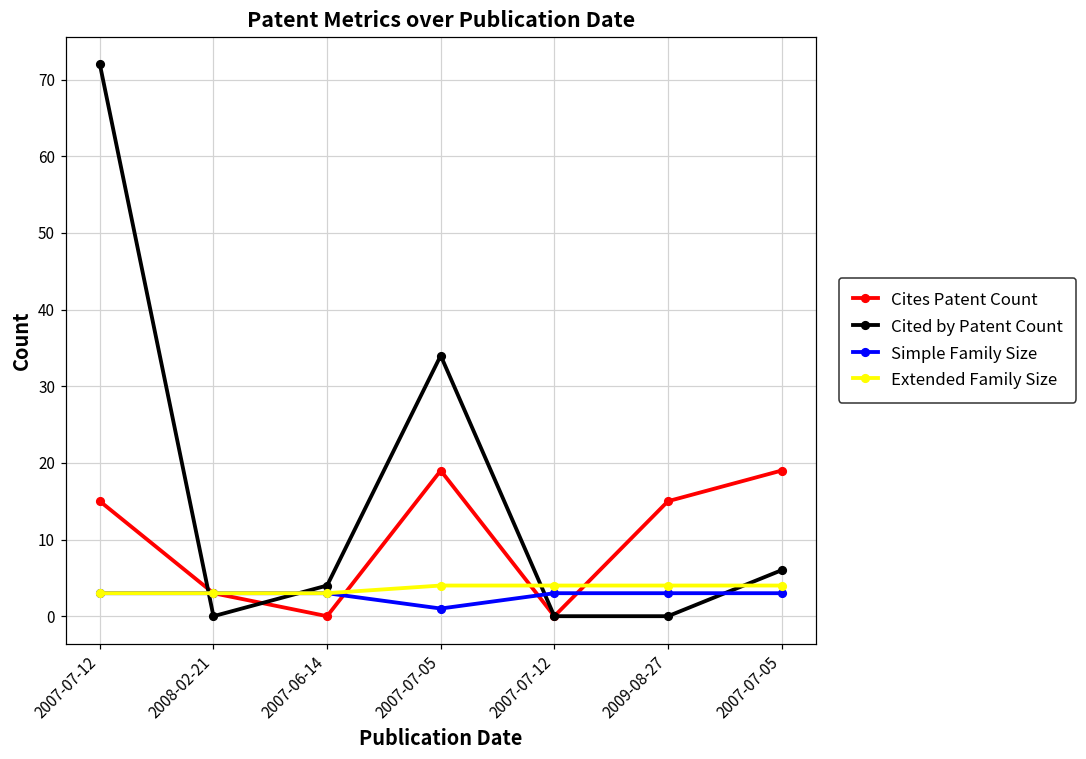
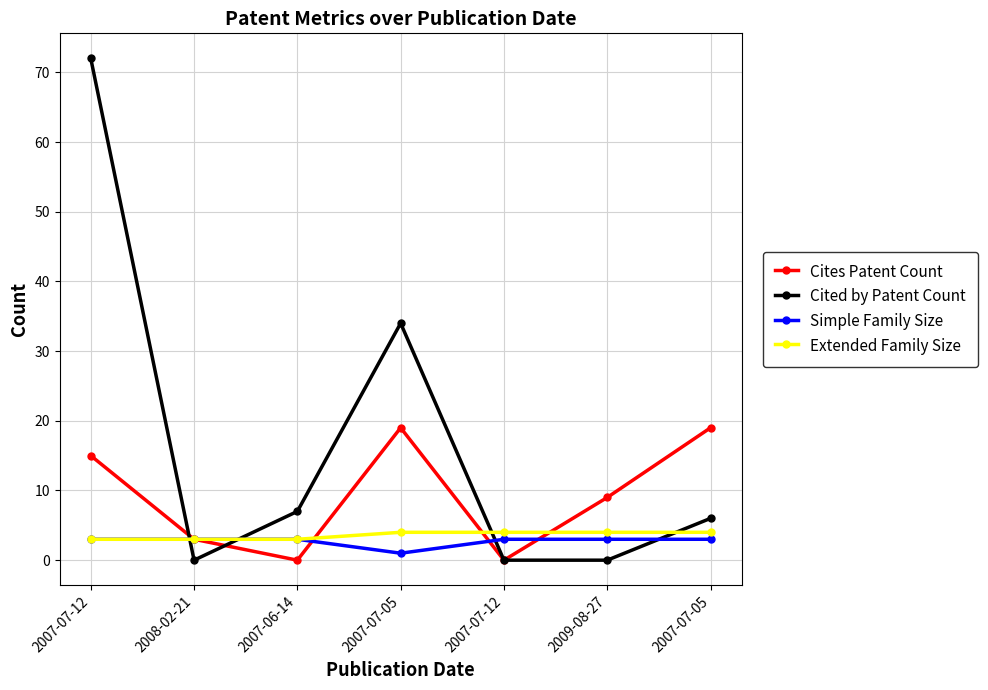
Cited by Patent Count, 2007-06-14: 4 -> 7
Cites Patent Count, 2009-08-27: 15 -> 9
